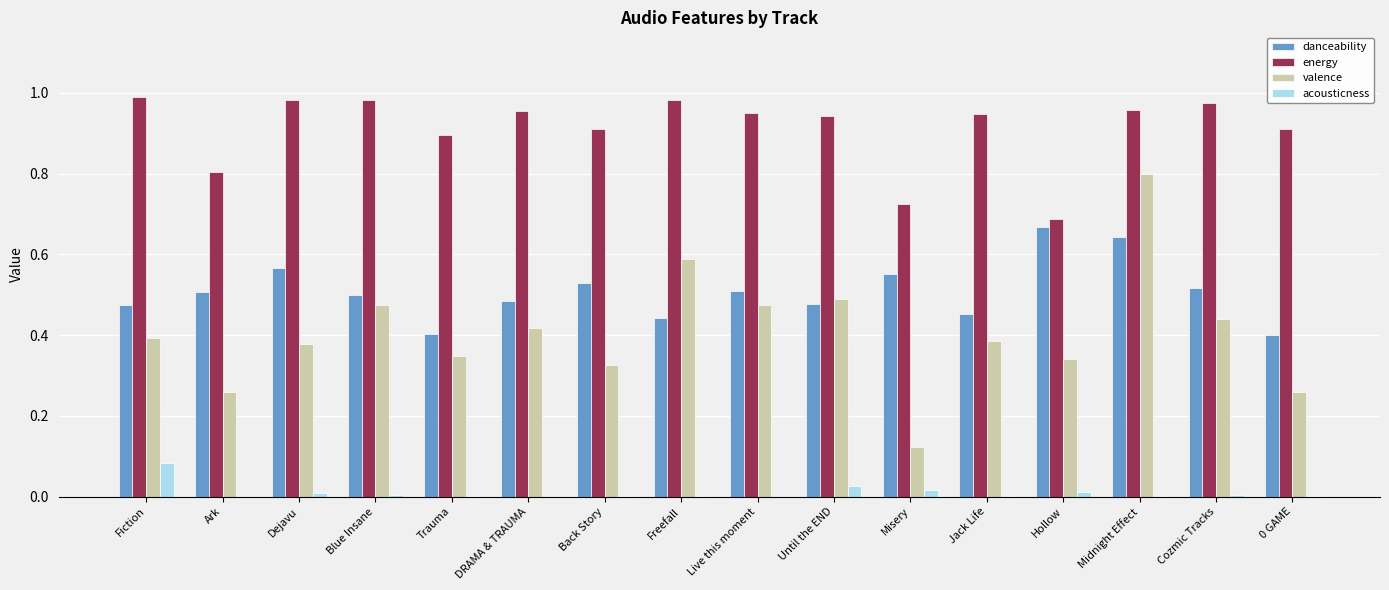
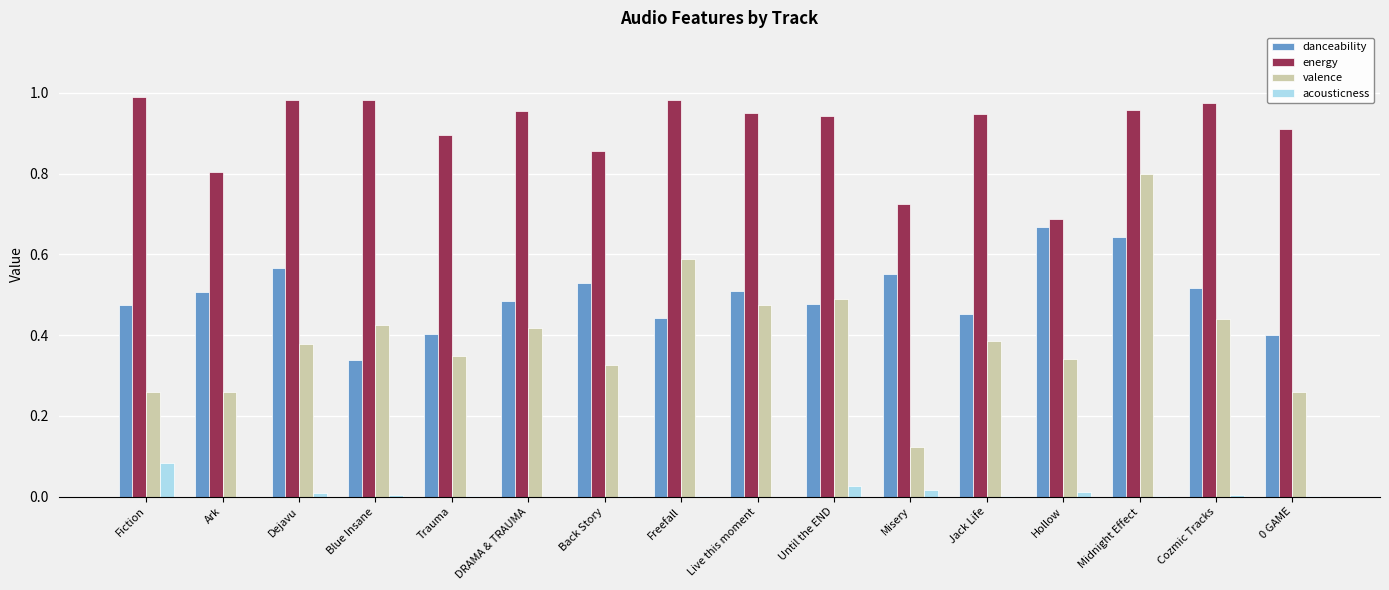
valence, Fiction: 0.39 -> 0.26
danceability, Blue Insane: 0.50 -> 0.34
valence, Blue Insane: 0.47 -> 0.42
energy, Back Story: 0.91 -> 0.86
